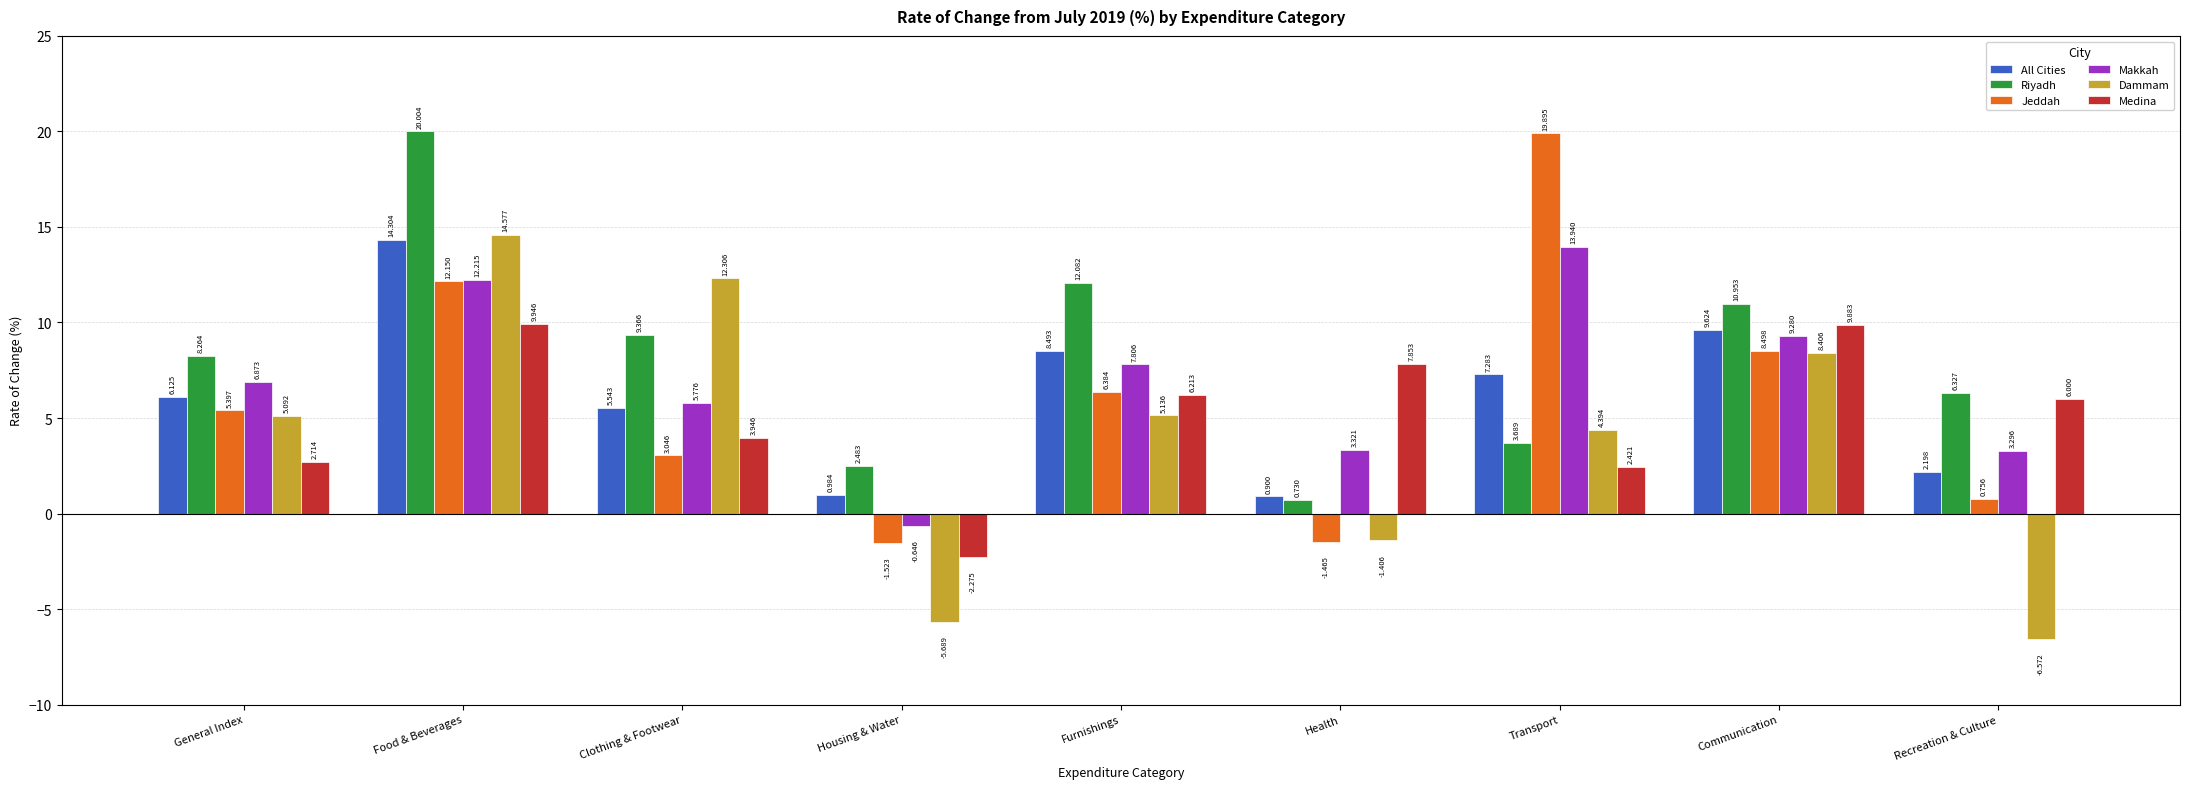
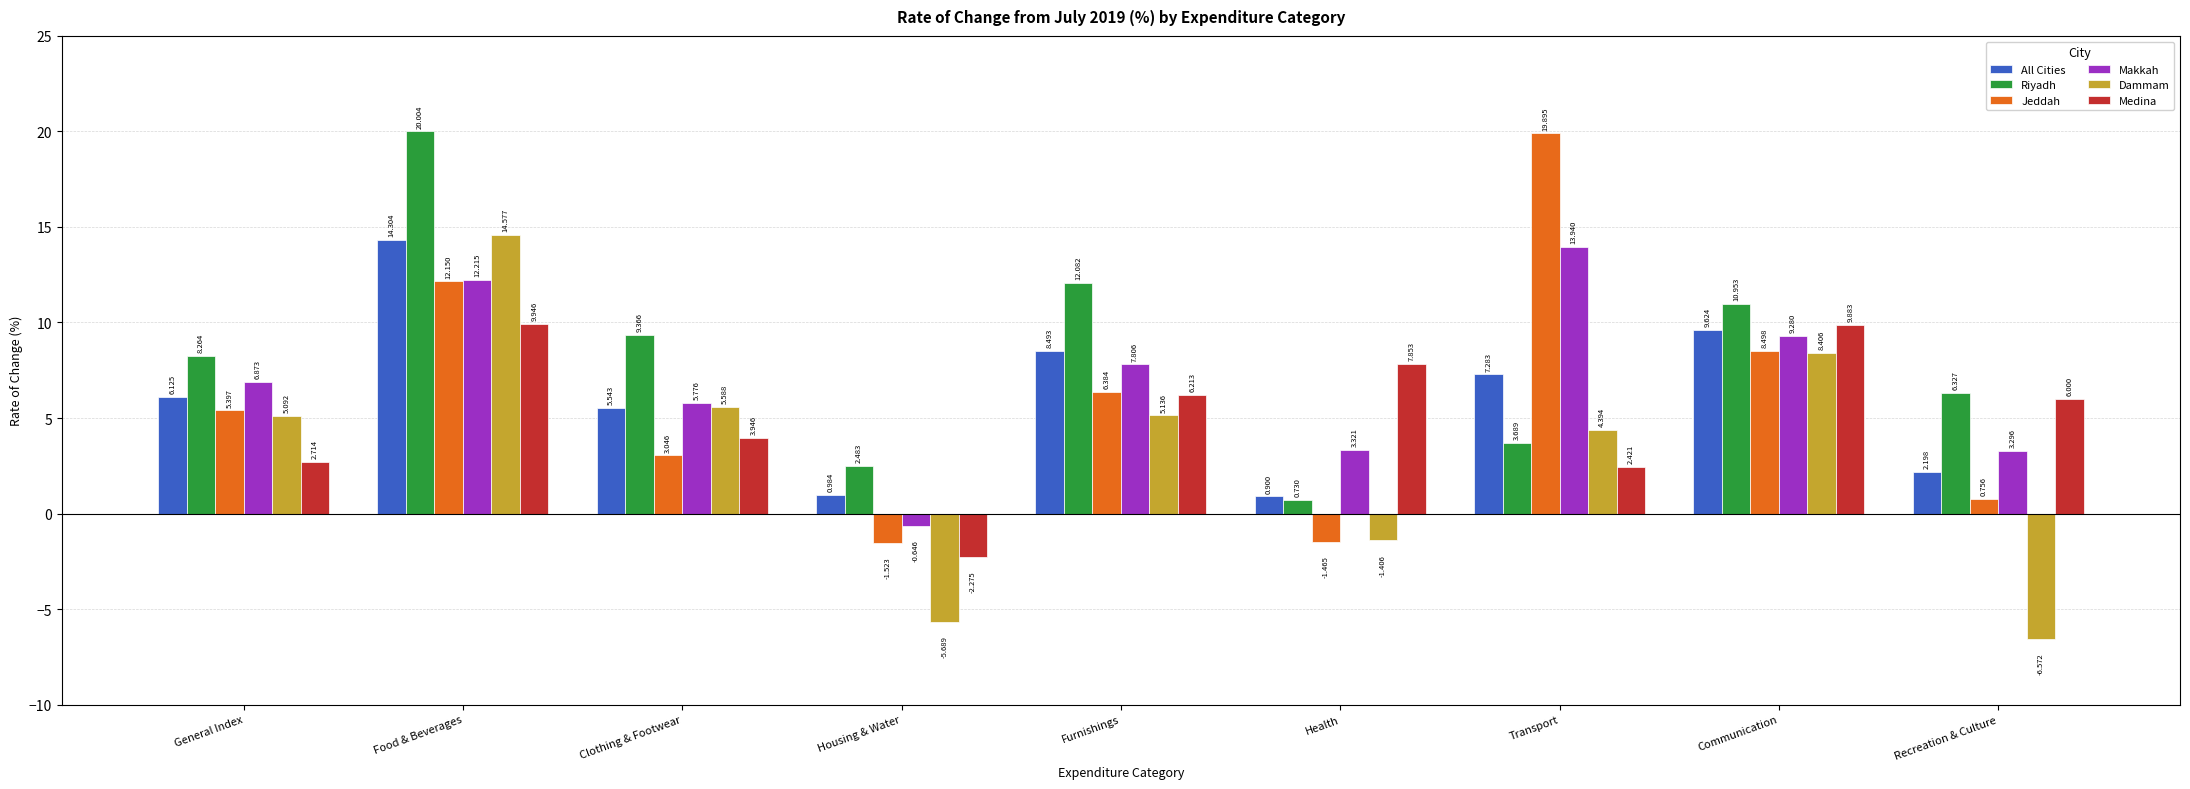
Dammam, Clothing & Footwear: 12.306 -> 5.588
